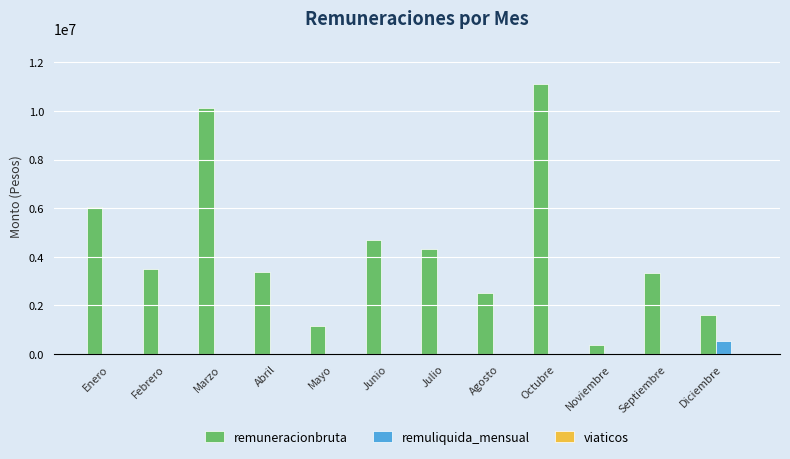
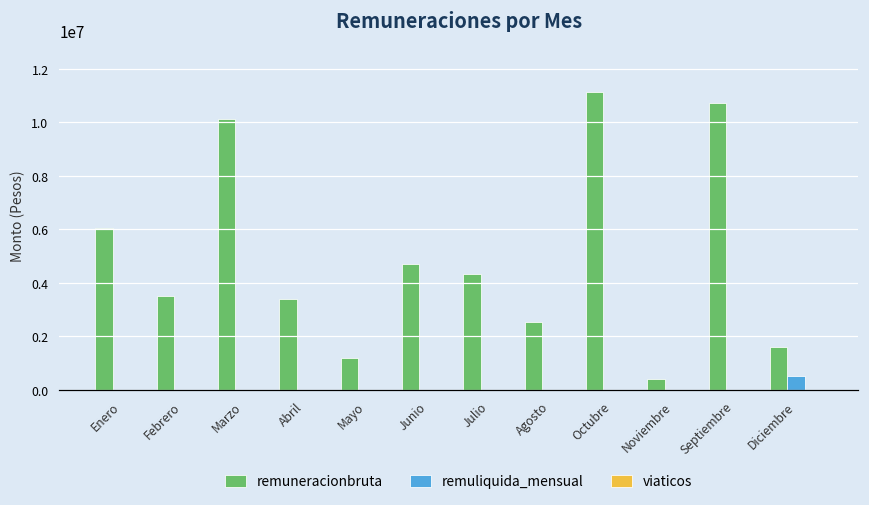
remuneracionbruta, Septiembre: 3300000 -> 10700000
